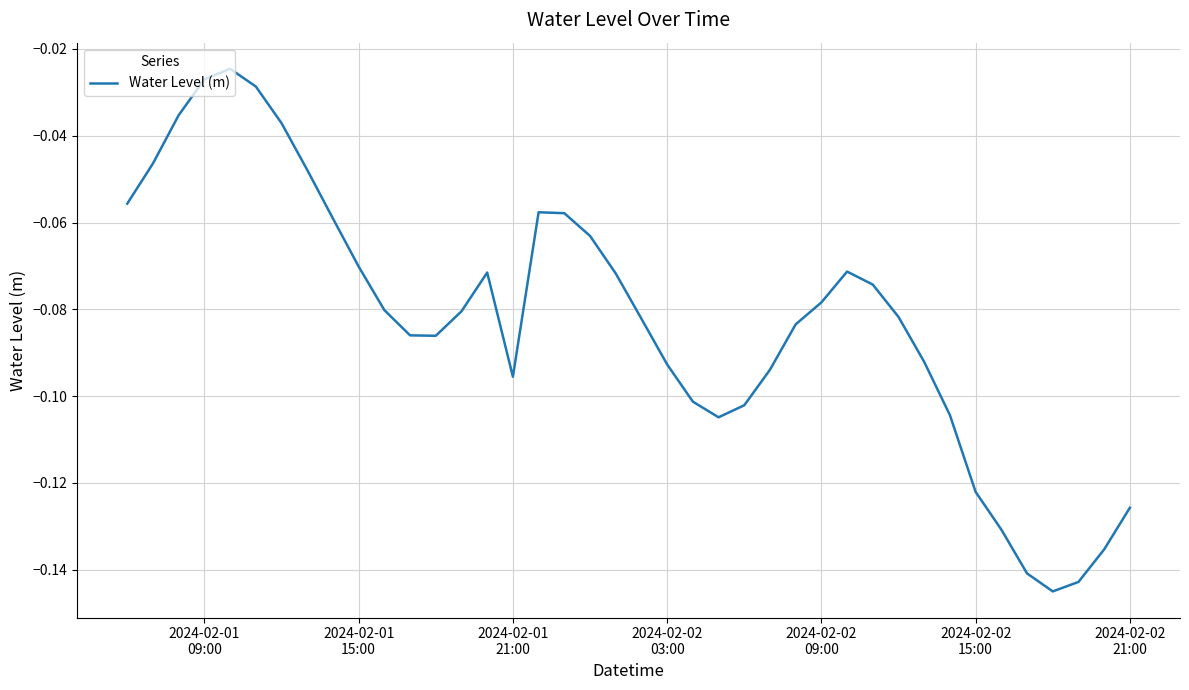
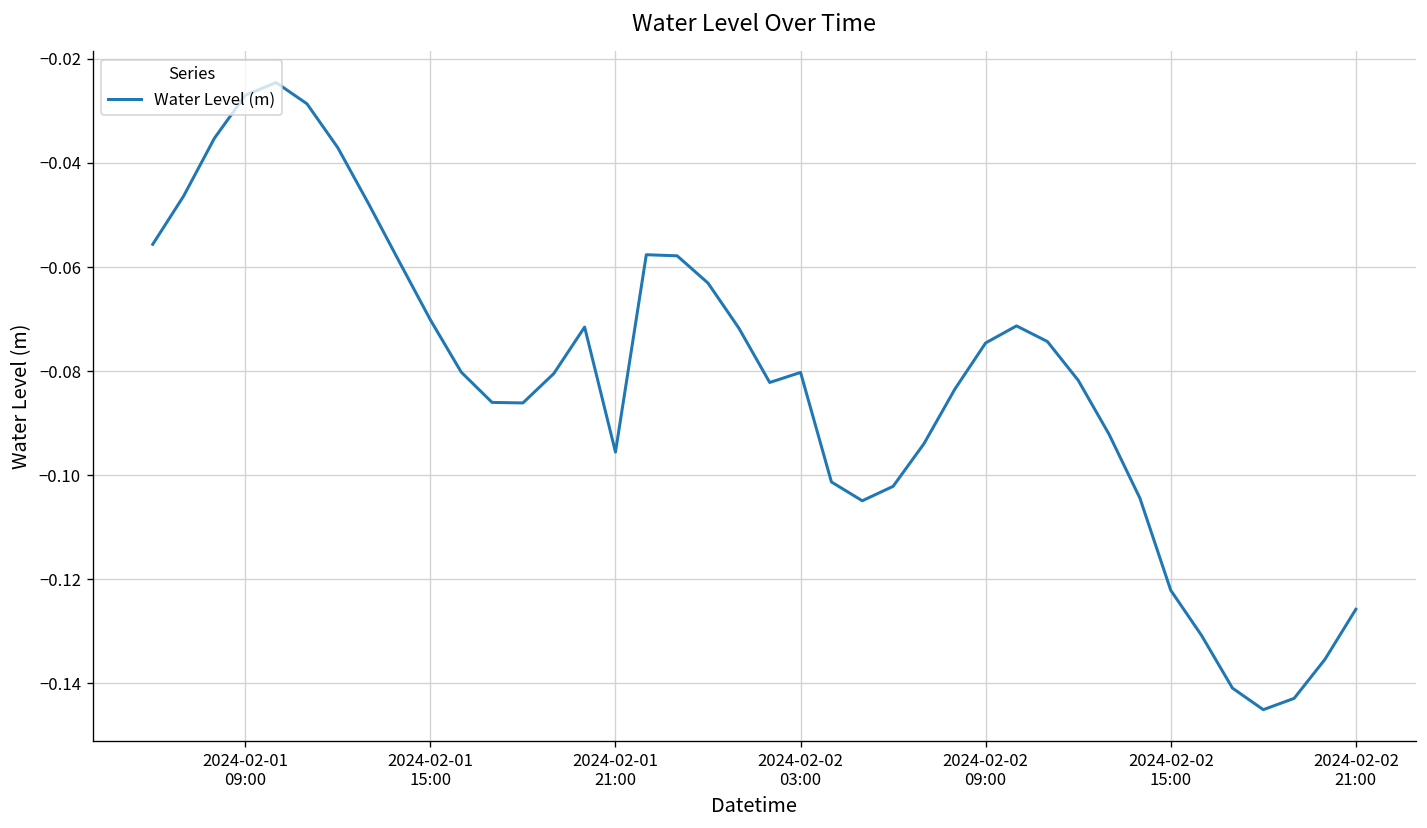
2024-02-02 03:00: -0.093 -> -0.080
2024-02-02 09:00: -0.078 -> -0.075
